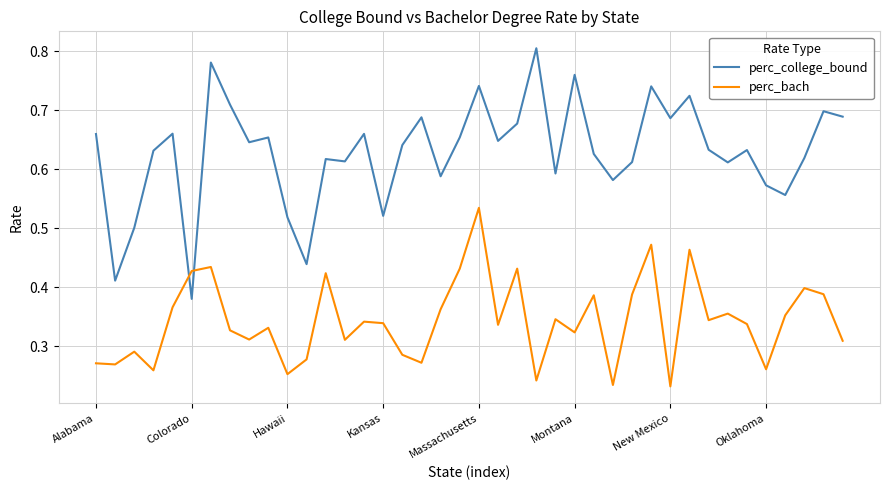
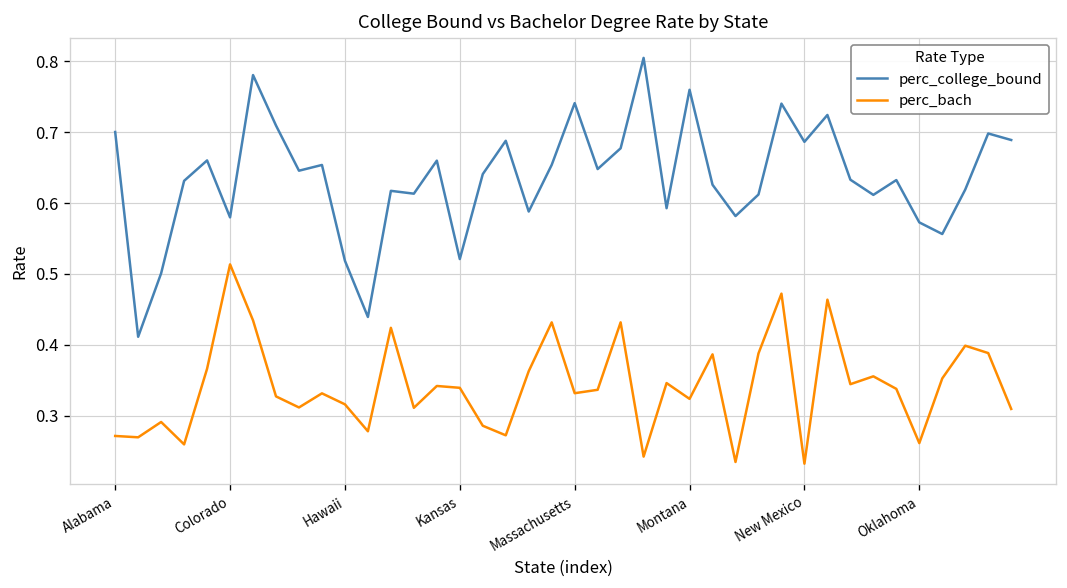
perc_college_bound, Alabama: 0.66 -> 0.70
perc_college_bound, Colorado: 0.38 -> 0.58
perc_bach, Colorado: 0.43 -> 0.51
perc_bach, Hawaii: 0.25 -> 0.32
perc_bach, Massachusetts: 0.53 -> 0.33
